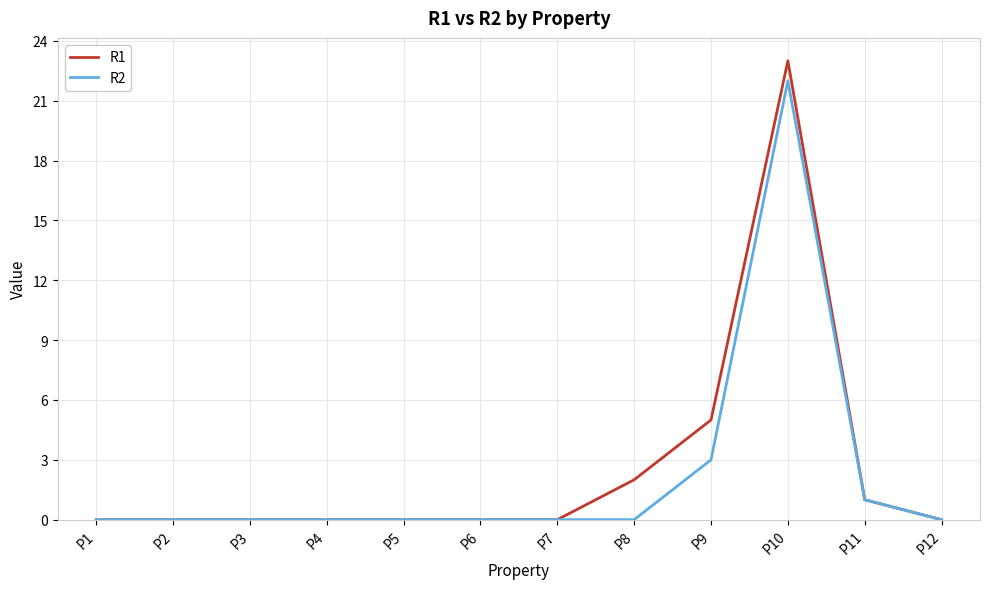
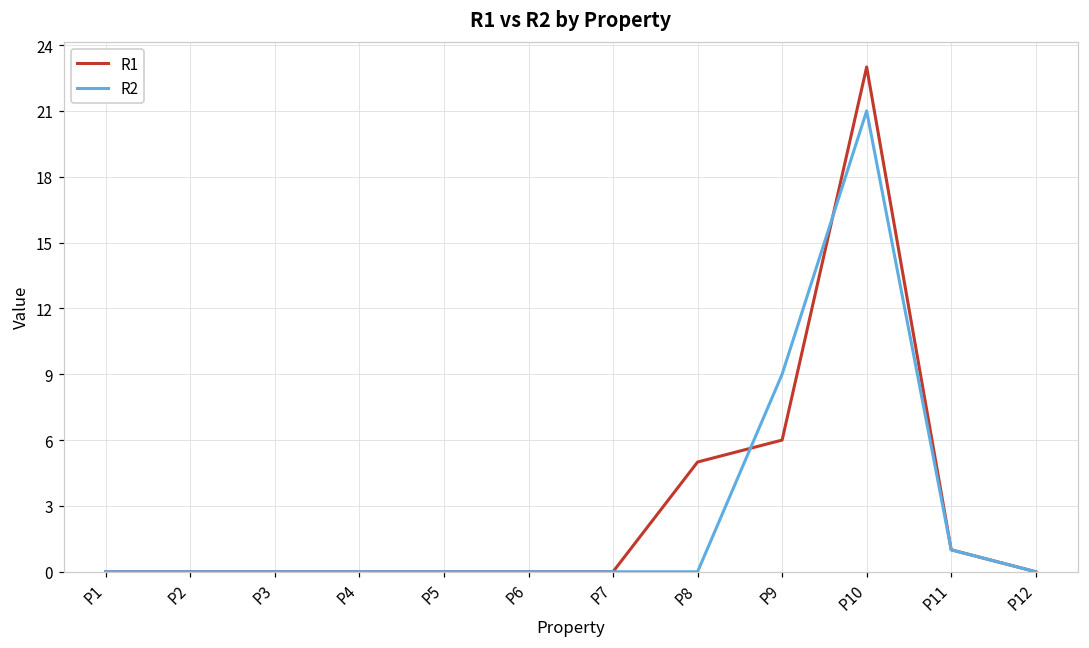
R1, P8: 2 -> 5
R1, P9: 5 -> 6
R2, P9: 3 -> 9
R2, P10: 22 -> 21
